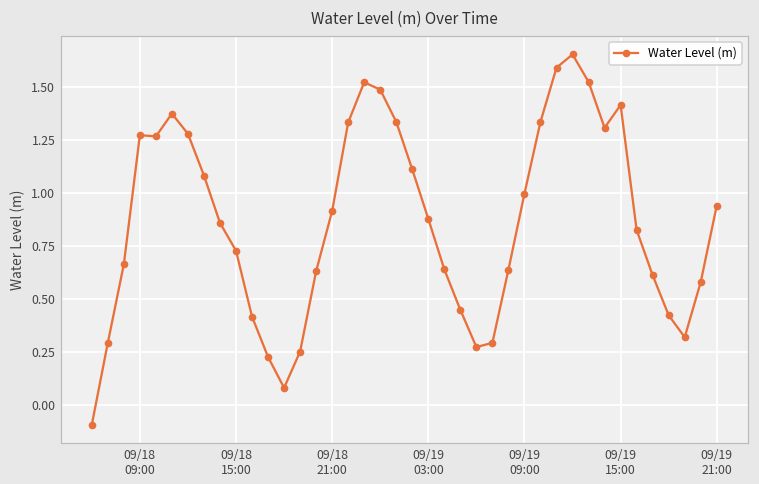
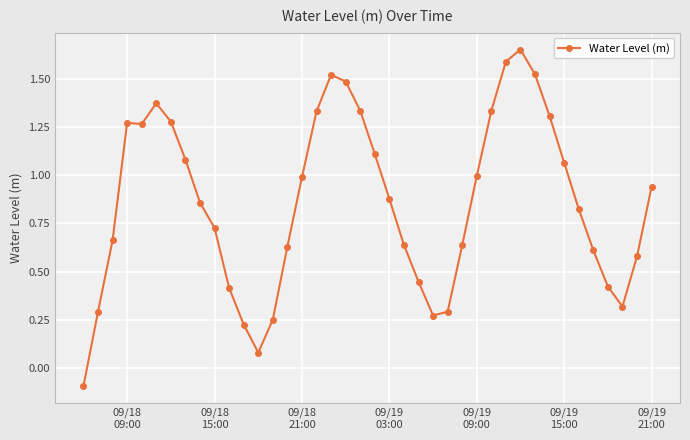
09/18 21:00: 0.91 -> 0.99
09/19 15:00: 1.41 -> 1.06
